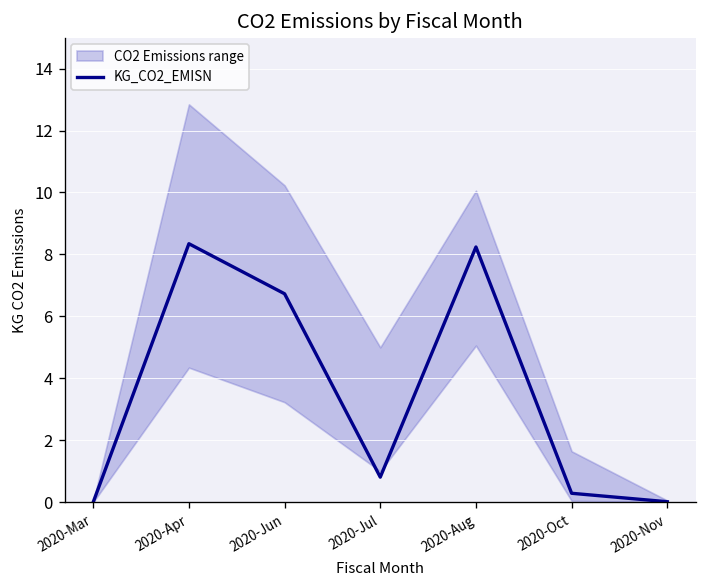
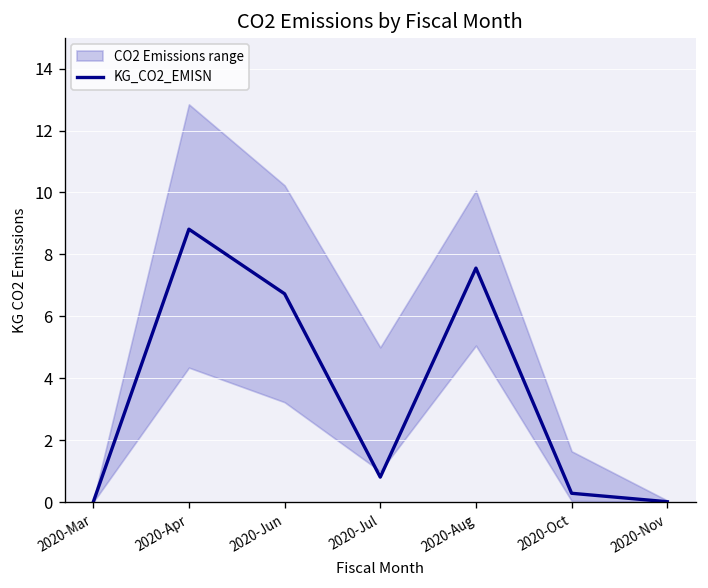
KG_CO2_EMISN, 2020-Apr: 8.3 -> 8.8
KG_CO2_EMISN, 2020-Aug: 8.2 -> 7.6
